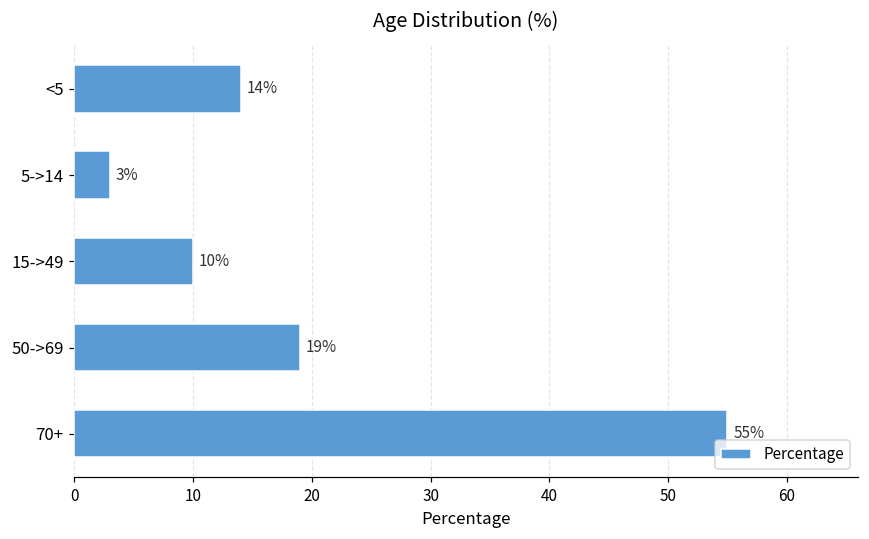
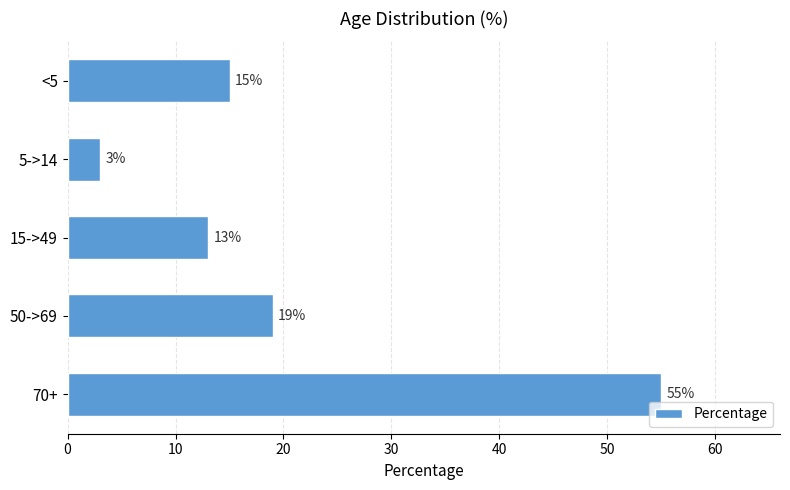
<5: 14% -> 15%
15->49: 10% -> 13%
